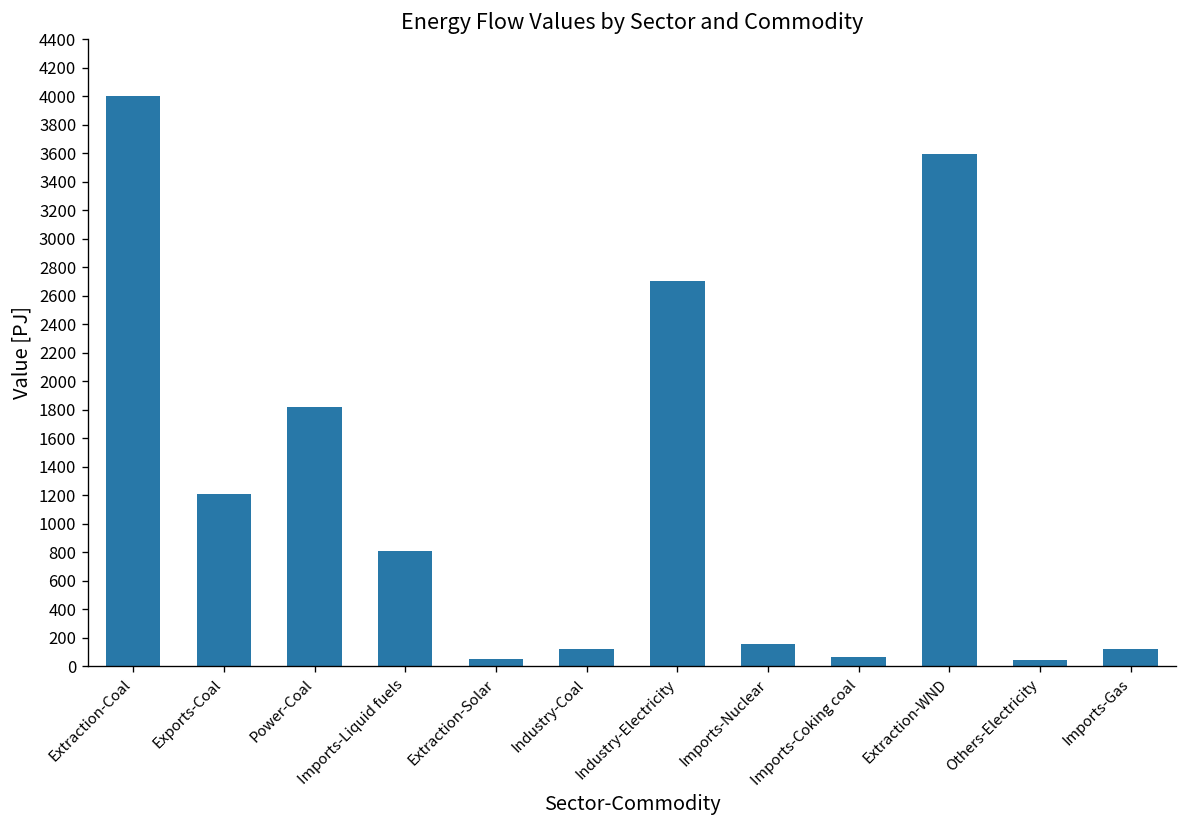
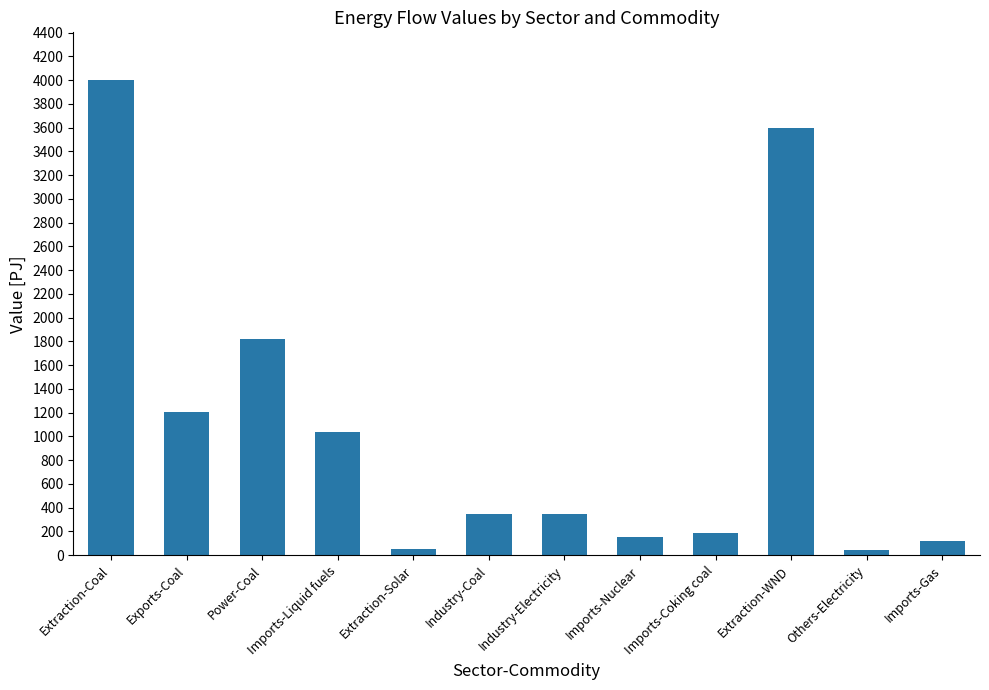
Imports-Liquid fuels: 810 -> 1040
Industry-Coal: 120 -> 350
Industry-Electricity: 2710 -> 350
Imports-Coking coal: 70 -> 190
